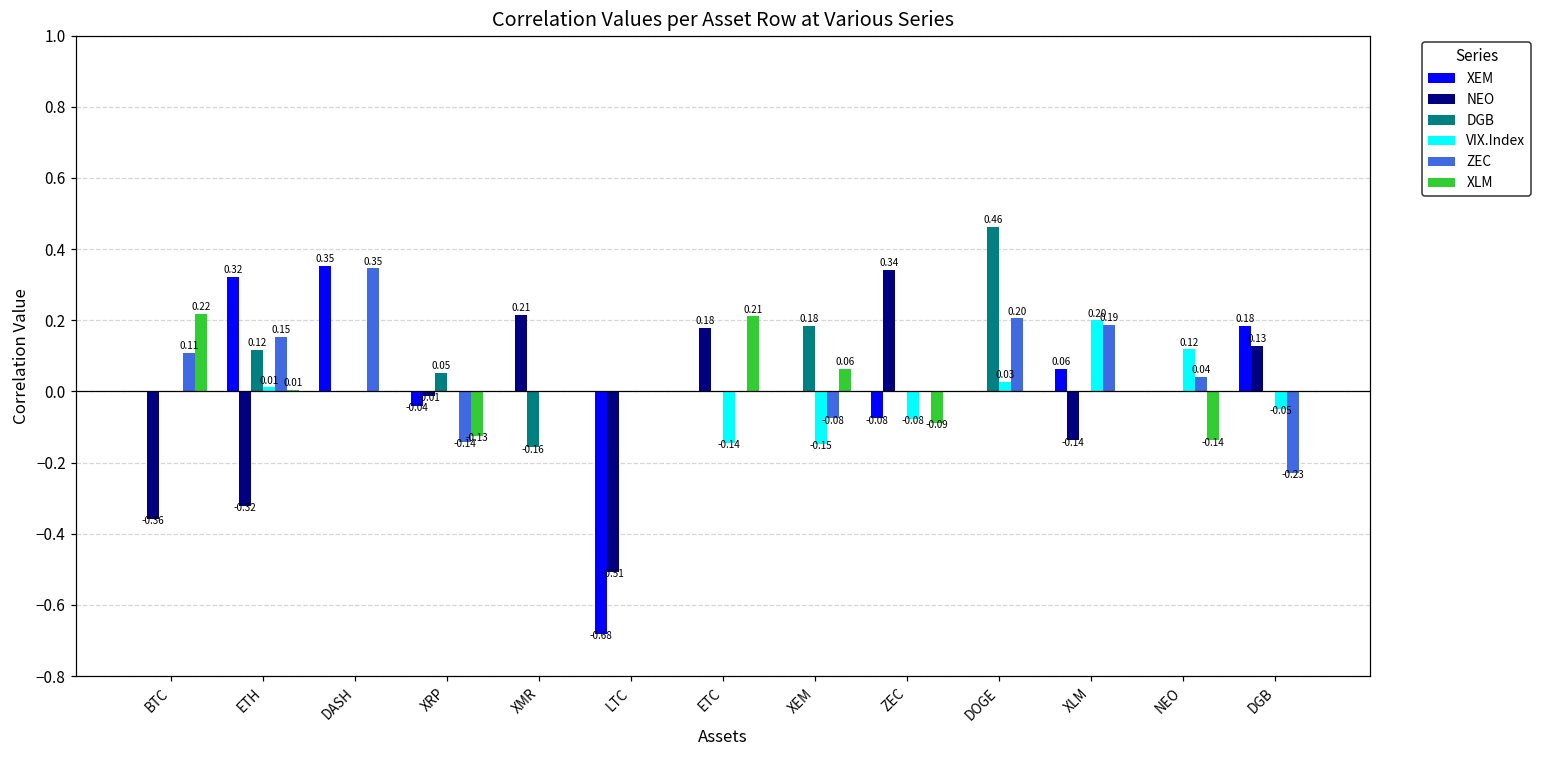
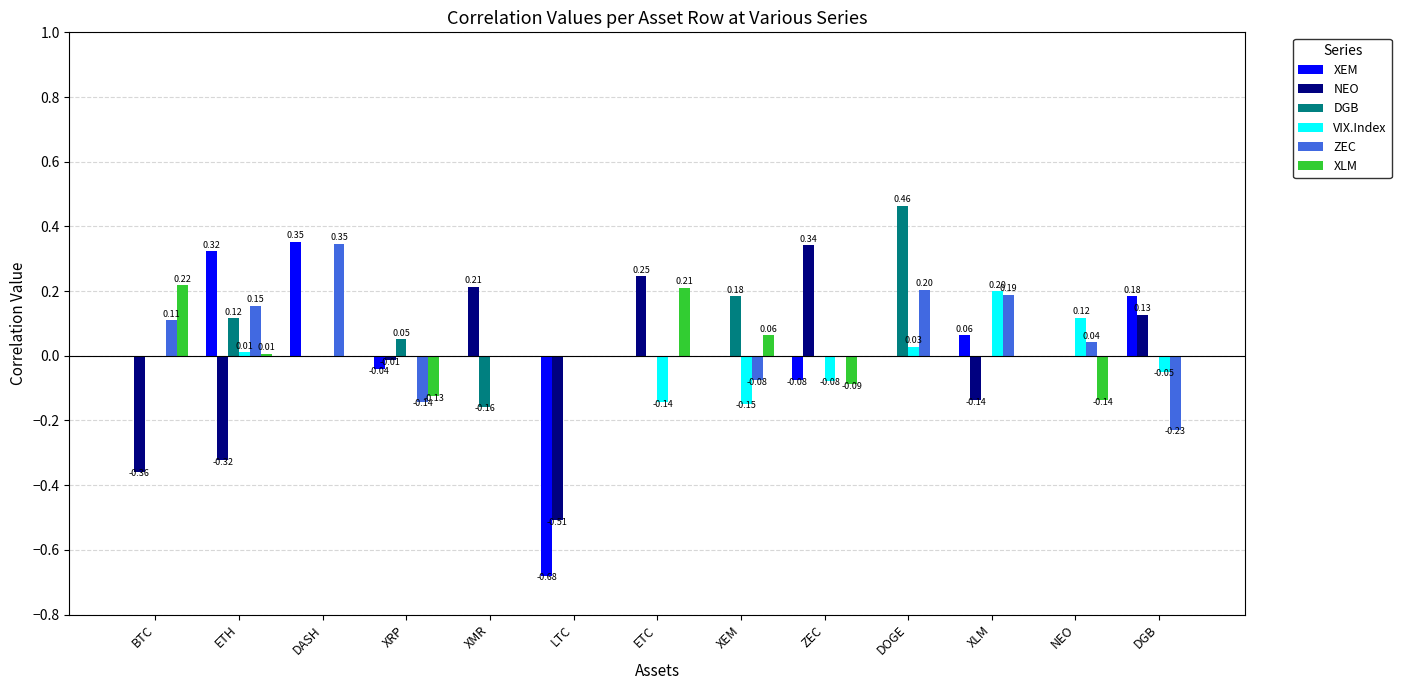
NEO, ETC: 0.18 -> 0.25
